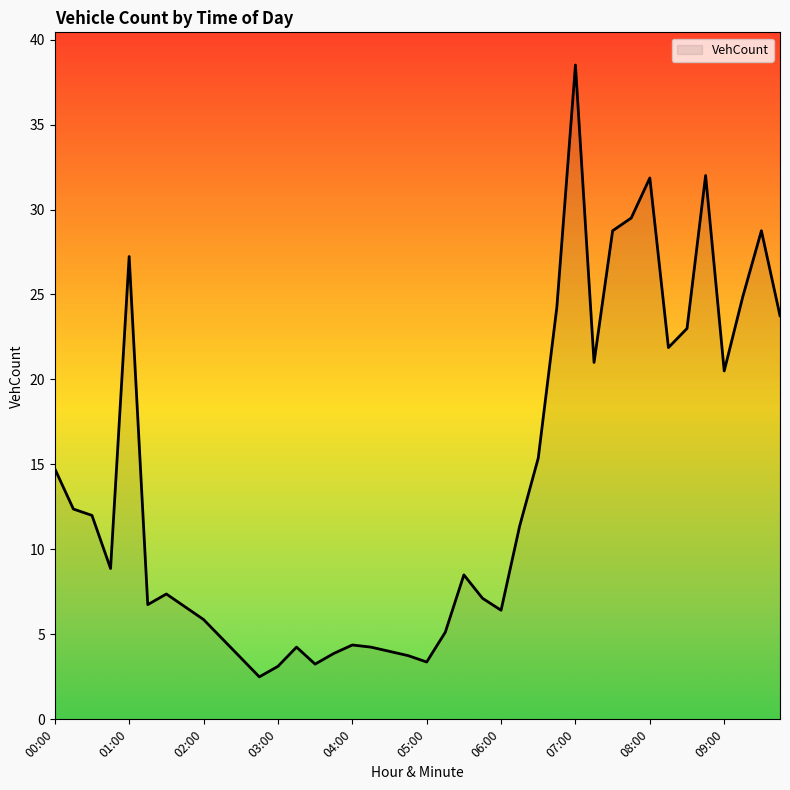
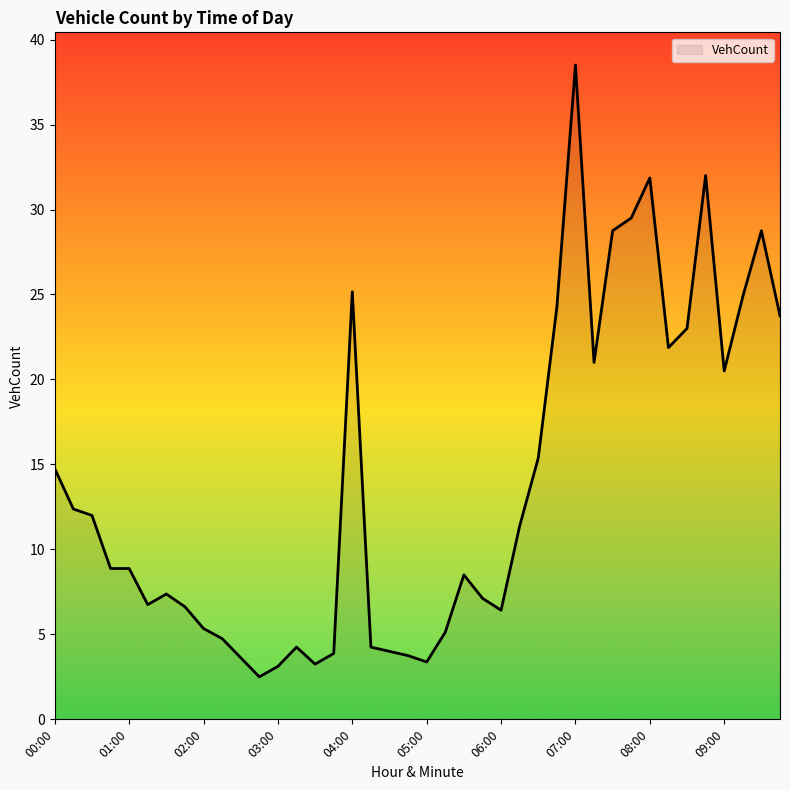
01:00: 27.2 -> 8.9
02:00: 5.9 -> 5.3
04:00: 4.4 -> 25.2
